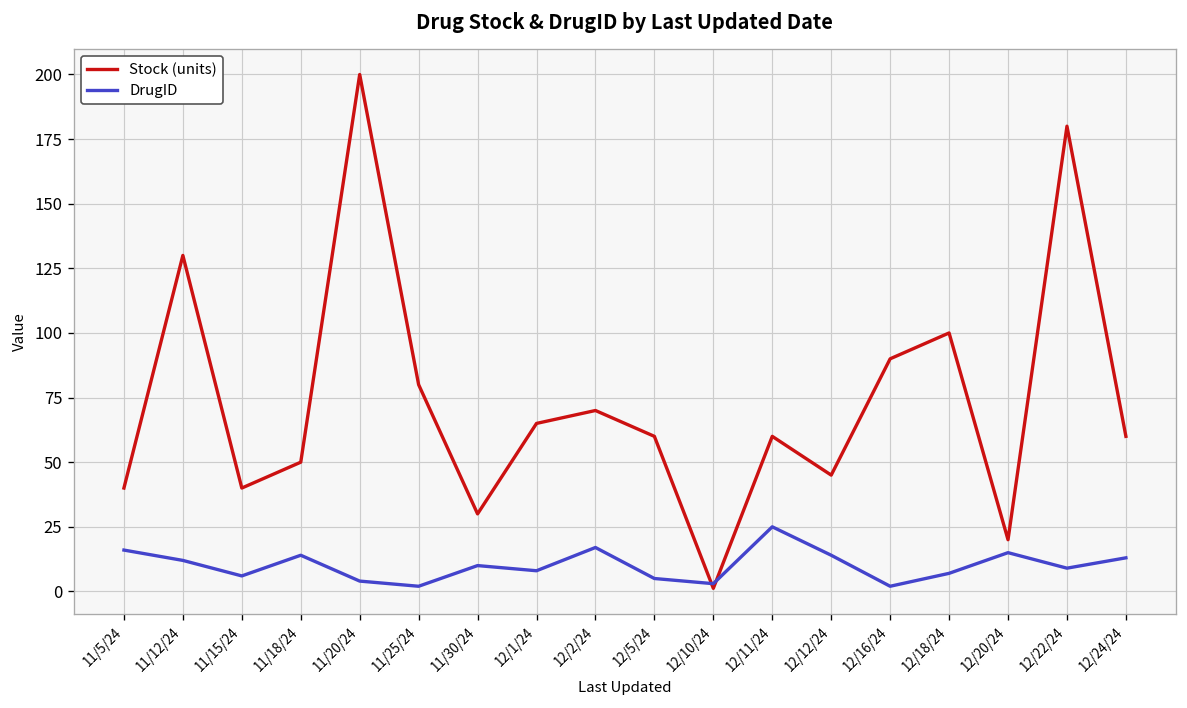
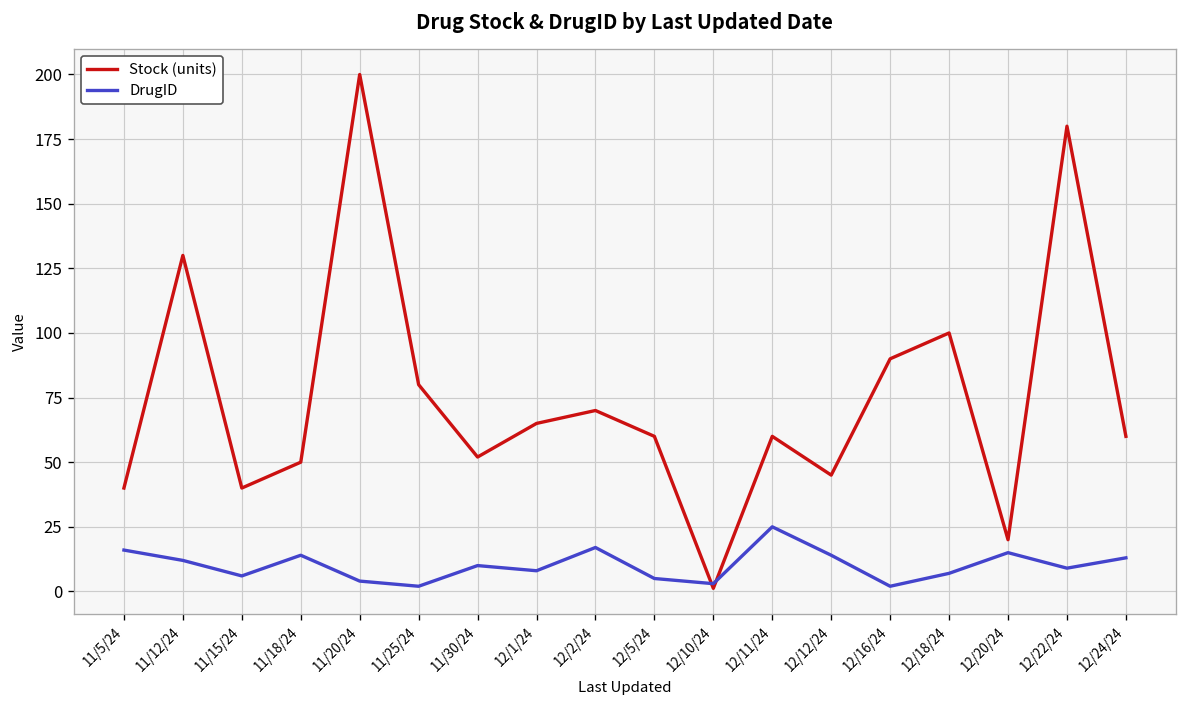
Stock (units), 11/30/24: 30 -> 52
